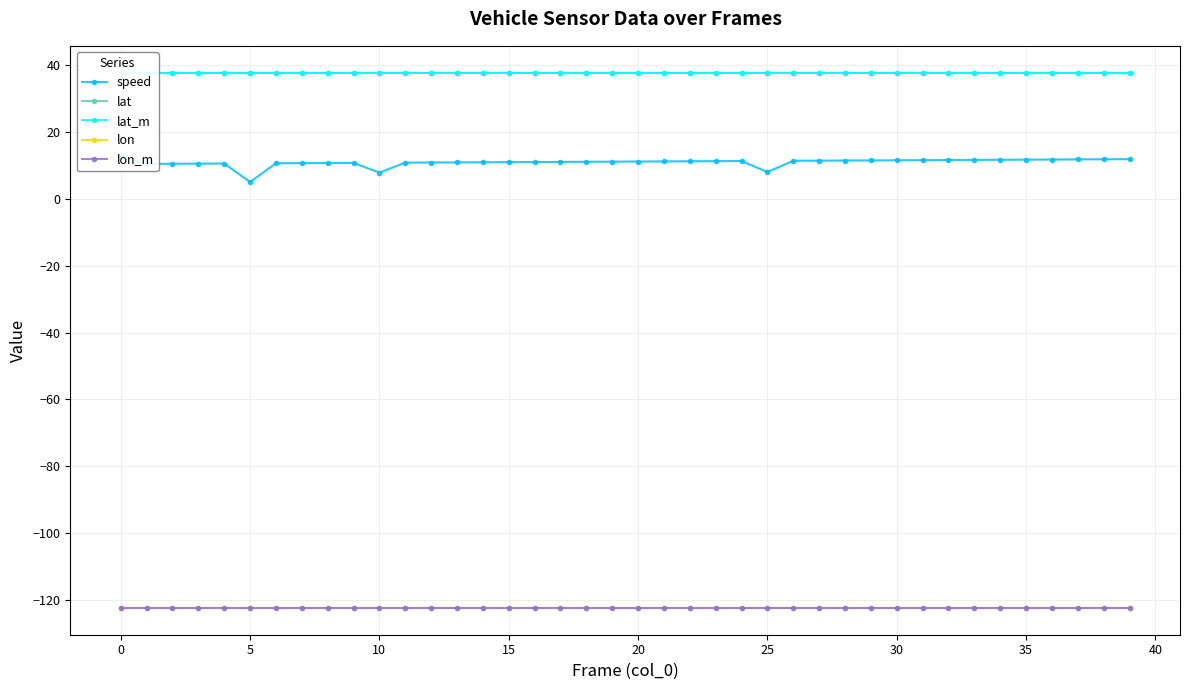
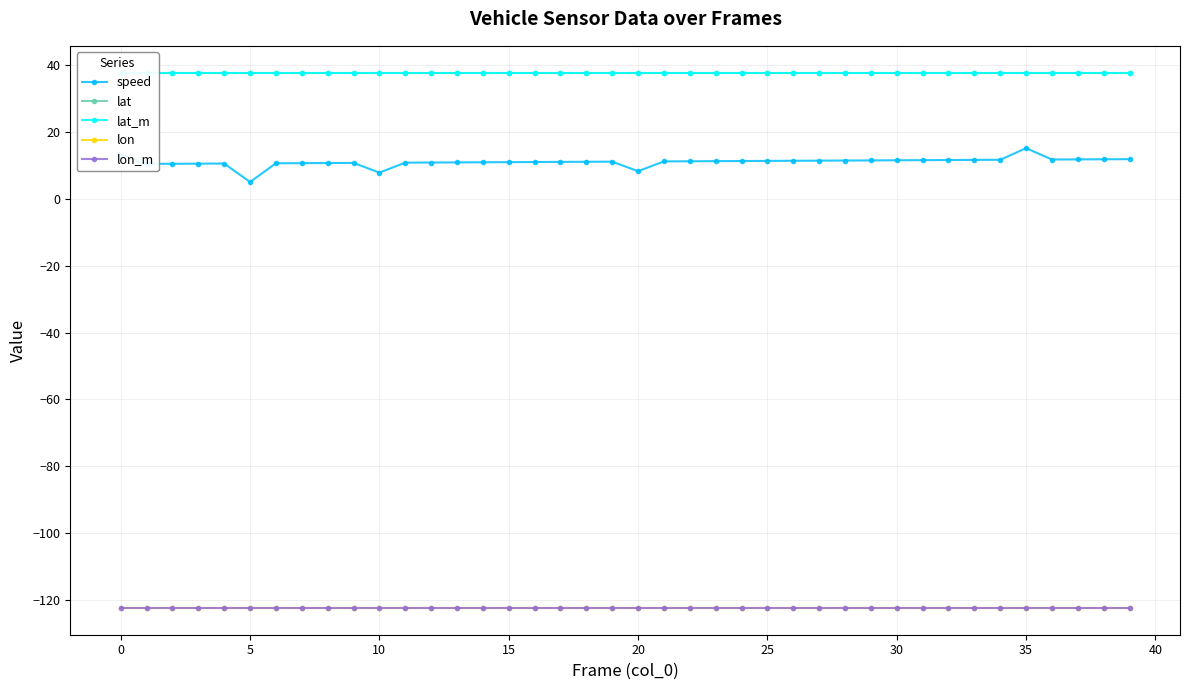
speed, 20: 11 -> 8
speed, 25: 8 -> 11
speed, 35: 12 -> 15
